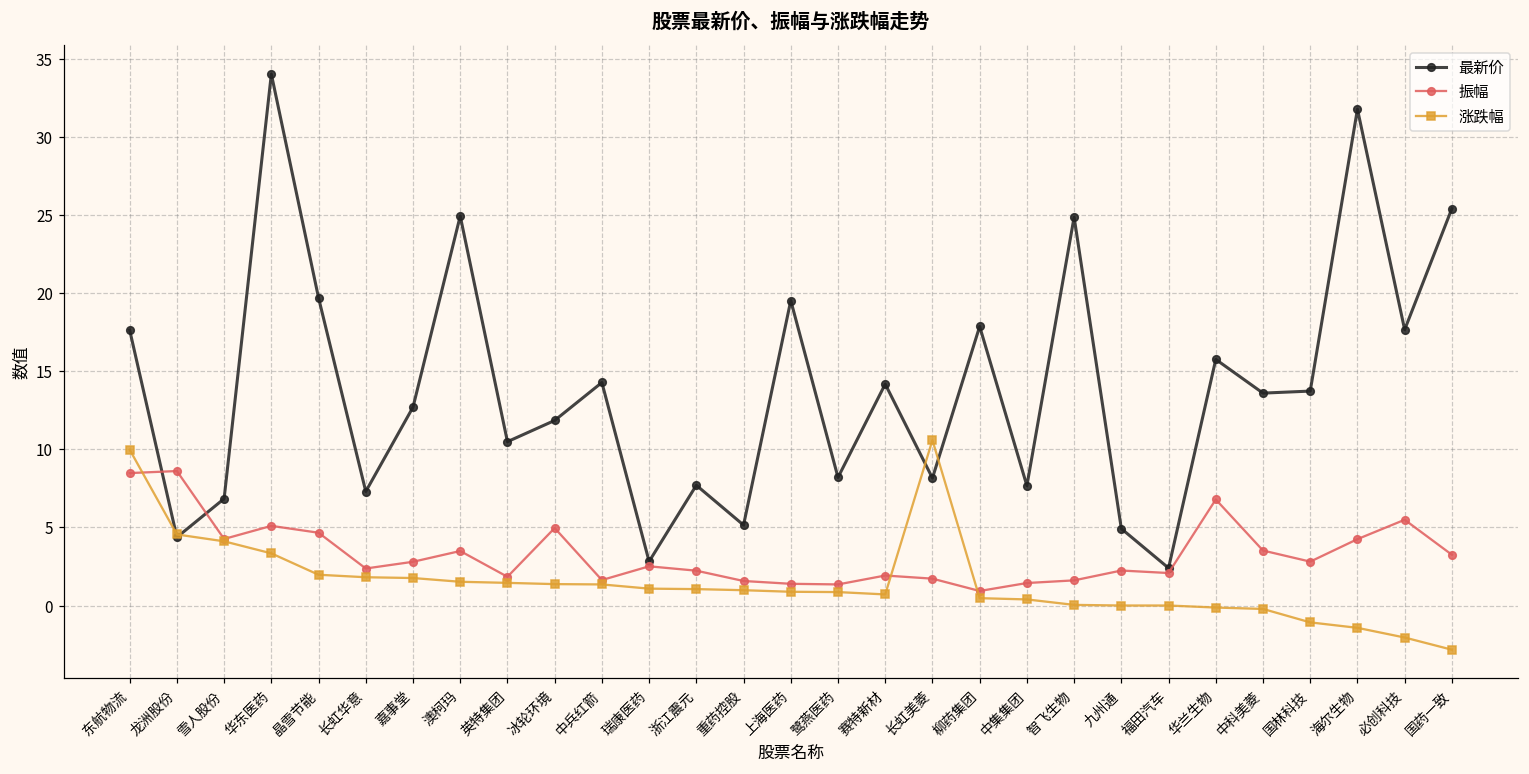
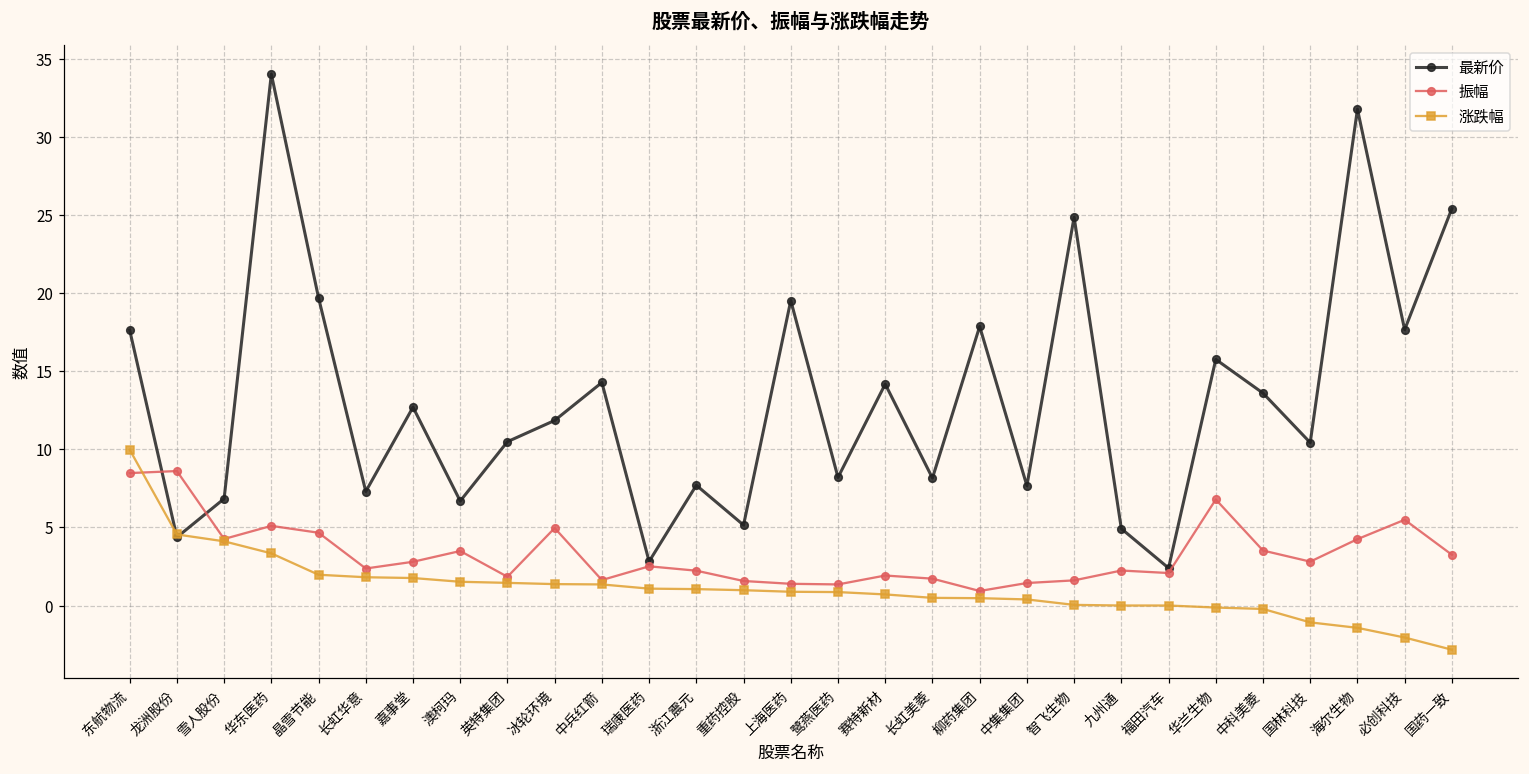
最新价, 澳柯玛: 24.9 -> 6.7
涨跌幅, 长虹美菱: 10.6 -> 0.5
最新价, 国林科技: 13.7 -> 10.4
